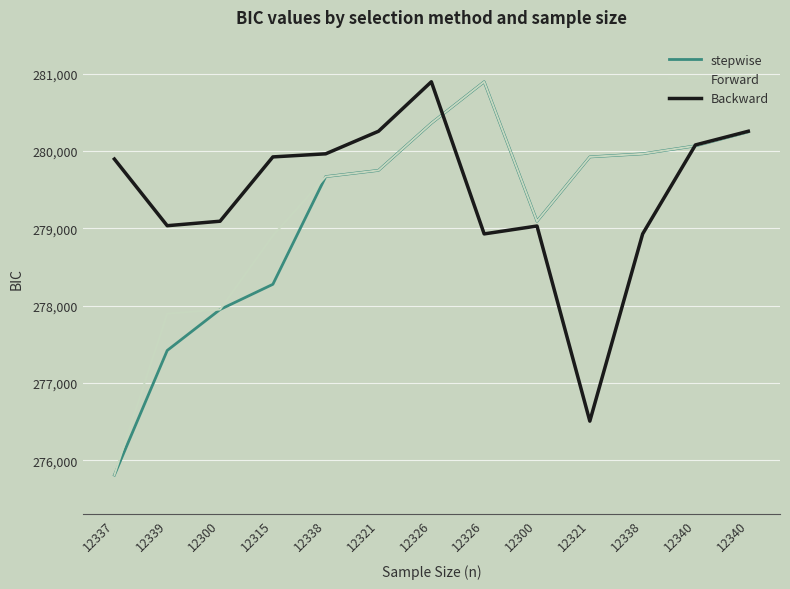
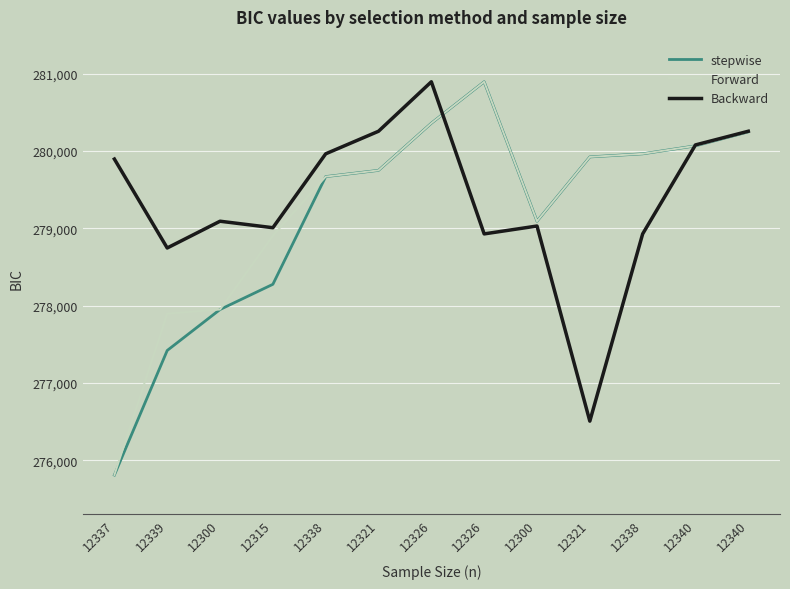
Backward, 12339: 279,000 -> 278,700
Backward, 12315: 279,900 -> 279,000
